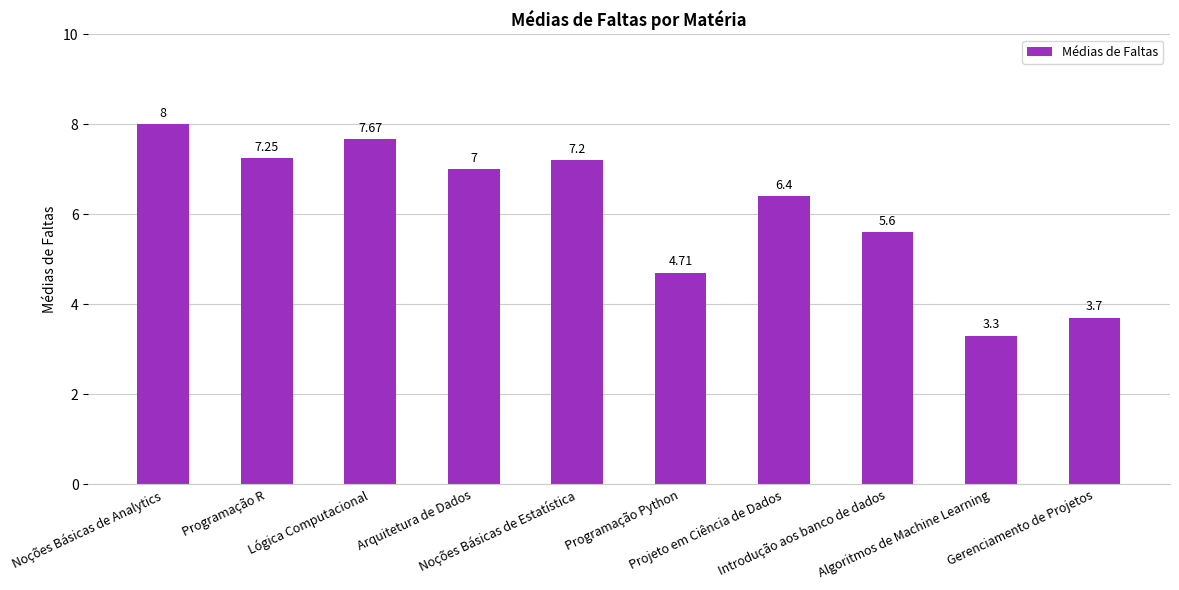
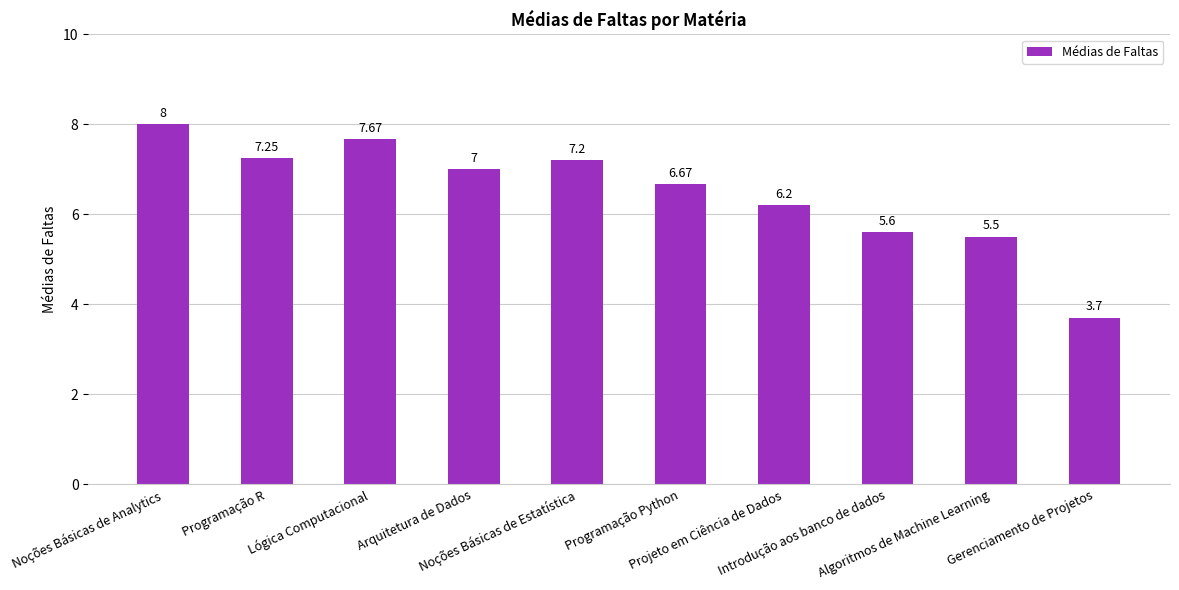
Programação Python: 4.71 -> 6.67
Projeto em Ciência de Dados: 6.4 -> 6.2
Algoritmos de Machine Learning: 3.3 -> 5.5
